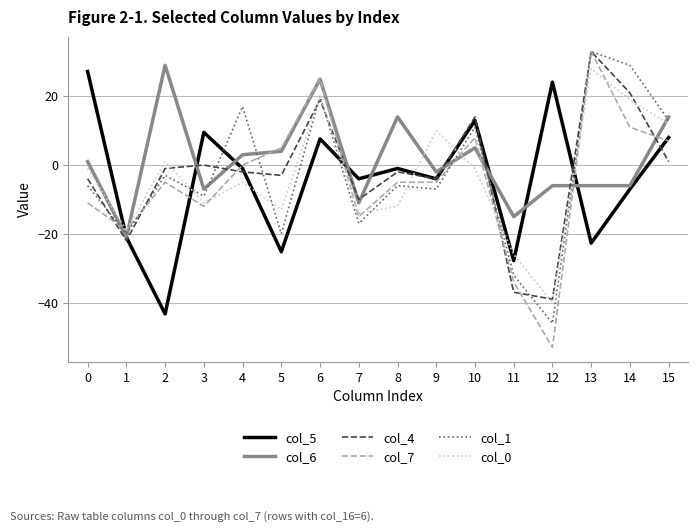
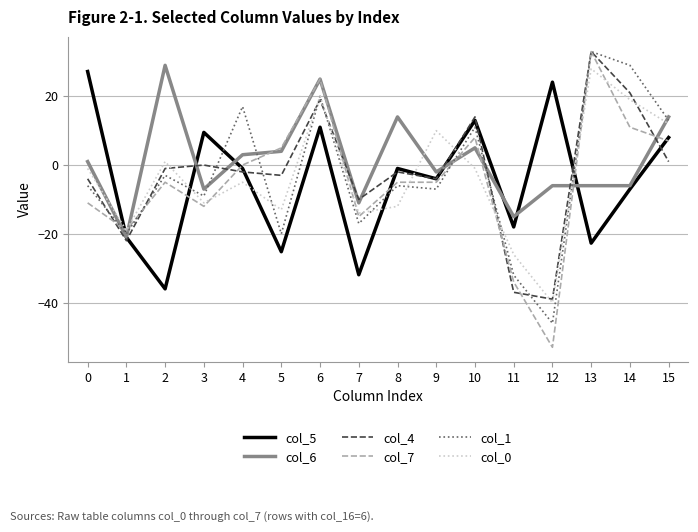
col_5, 2: -43 -> -36
col_5, 6: 8 -> 11
col_5, 7: -4 -> -32
col_5, 11: -28 -> -18
